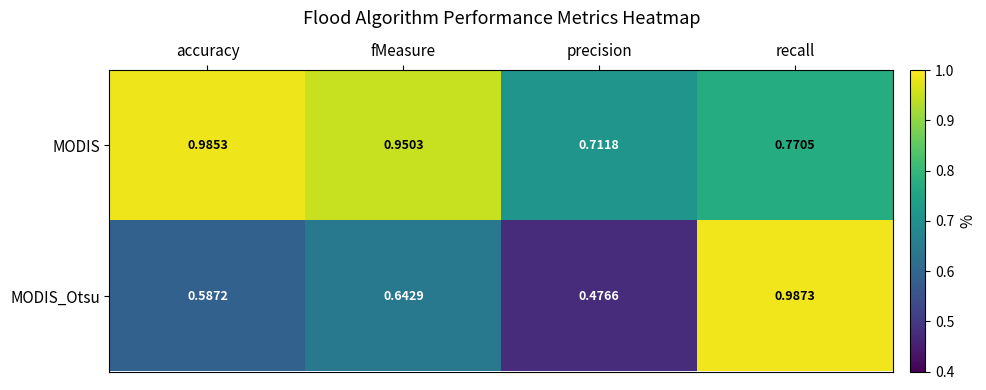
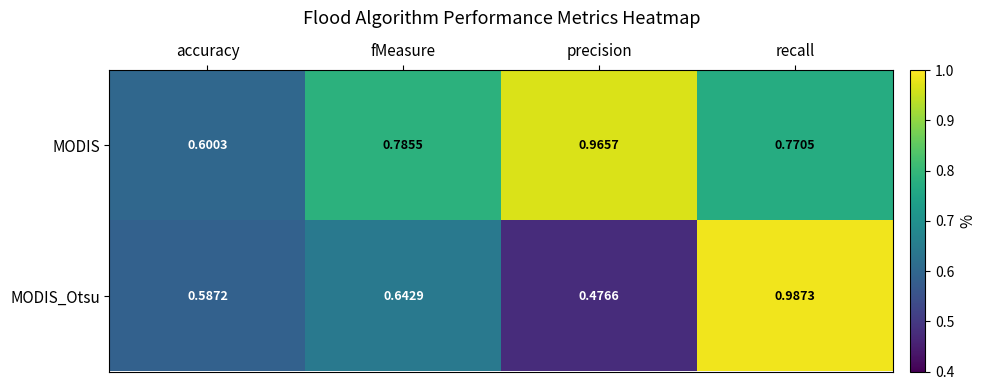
MODIS, accuracy: 0.9853 -> 0.6003
MODIS, fMeasure: 0.9503 -> 0.7855
MODIS, precision: 0.7118 -> 0.9657
